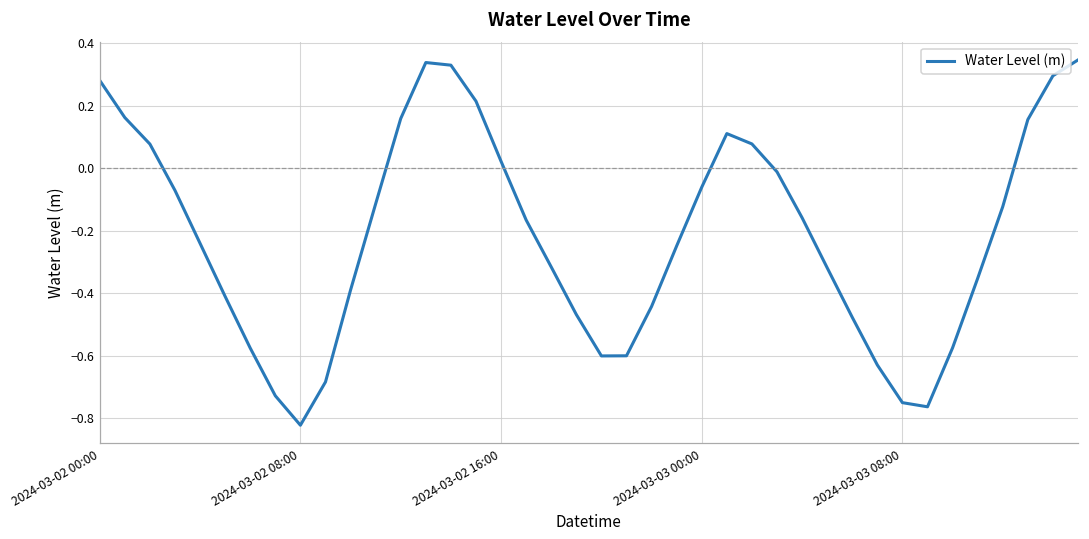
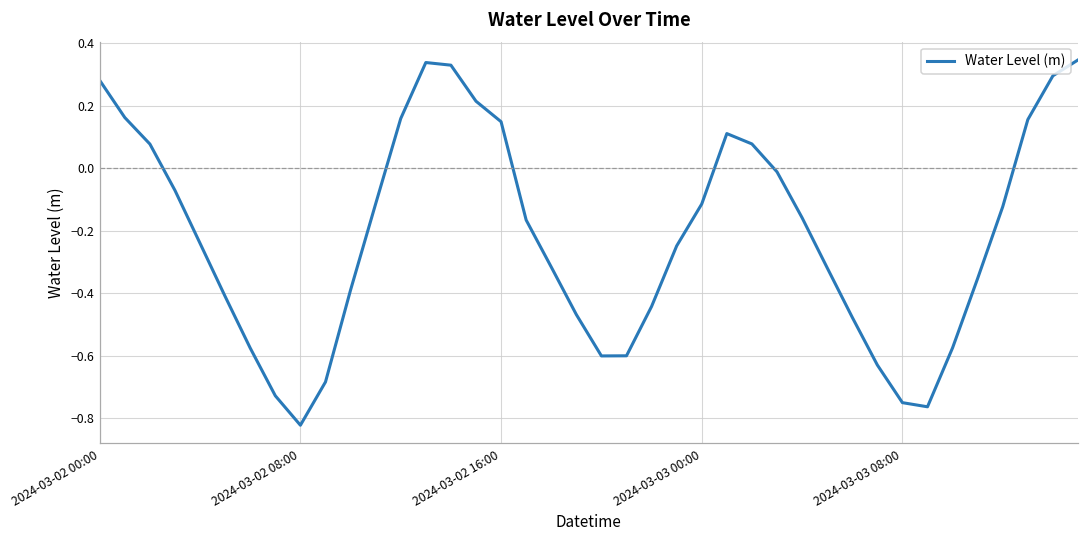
2024-03-02 16:00: 0.02 -> 0.15
2024-03-03 00:00: -0.06 -> -0.11
